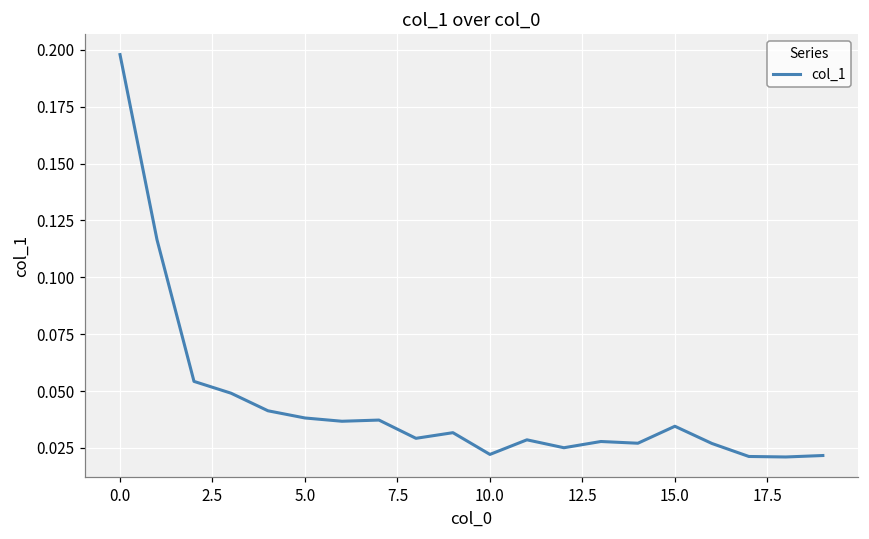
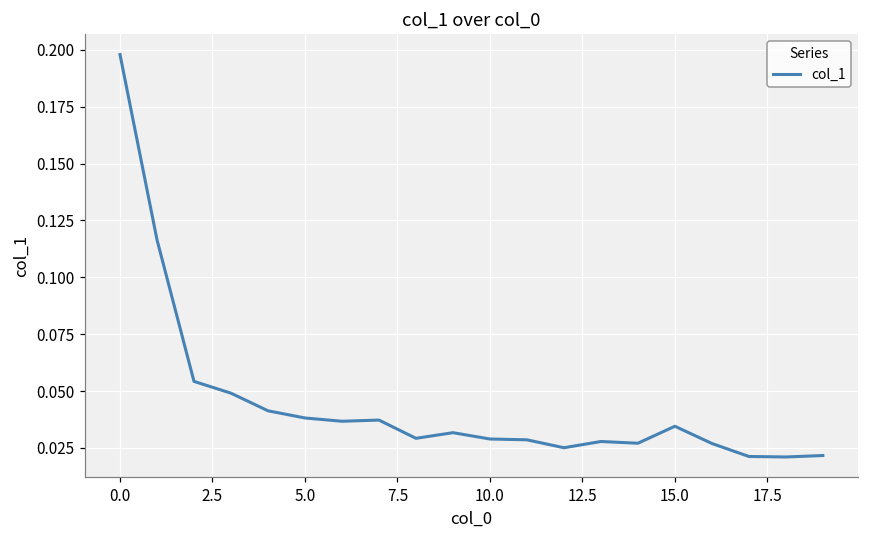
10.0: 0.022 -> 0.029
